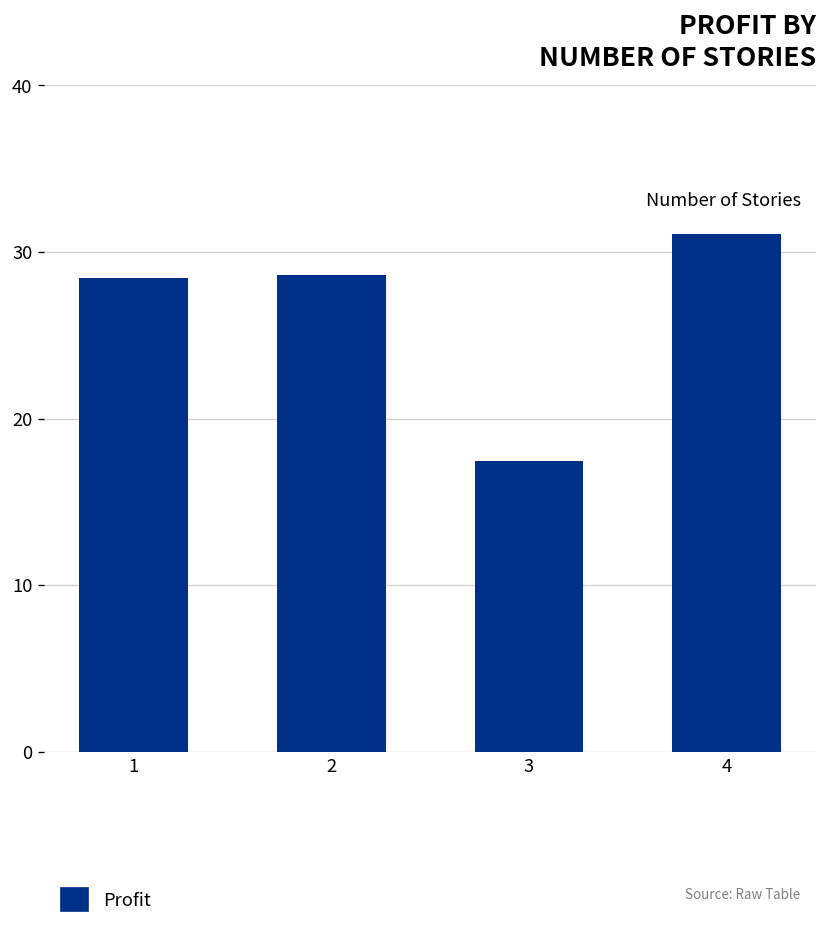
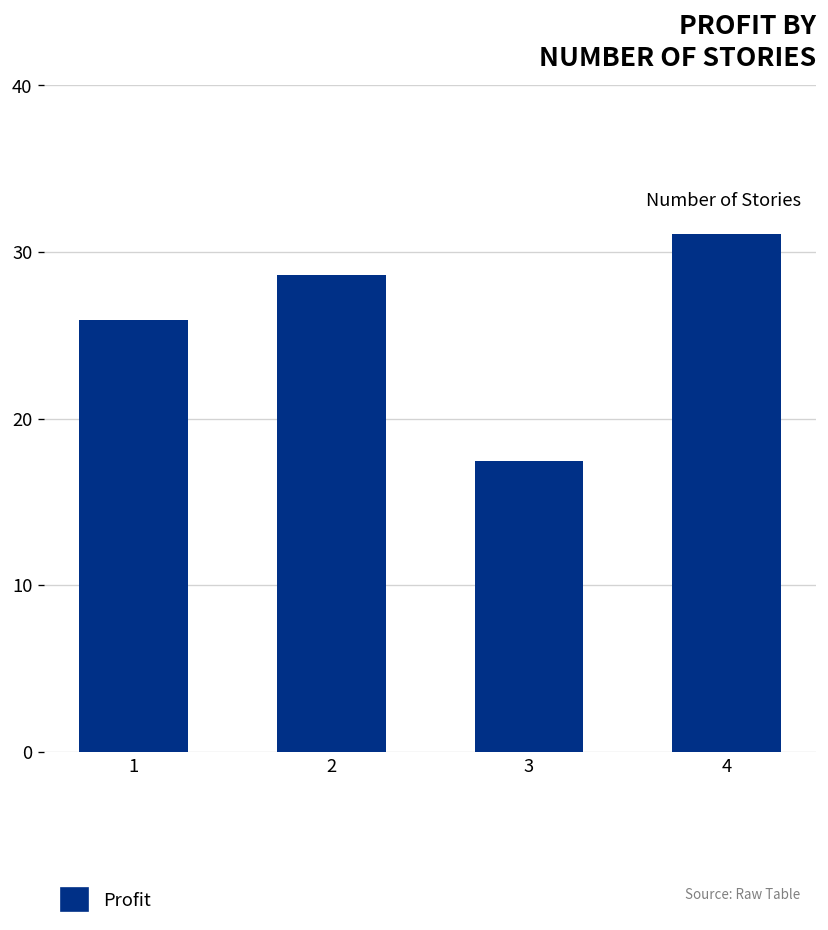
1: 28.4 -> 25.9
